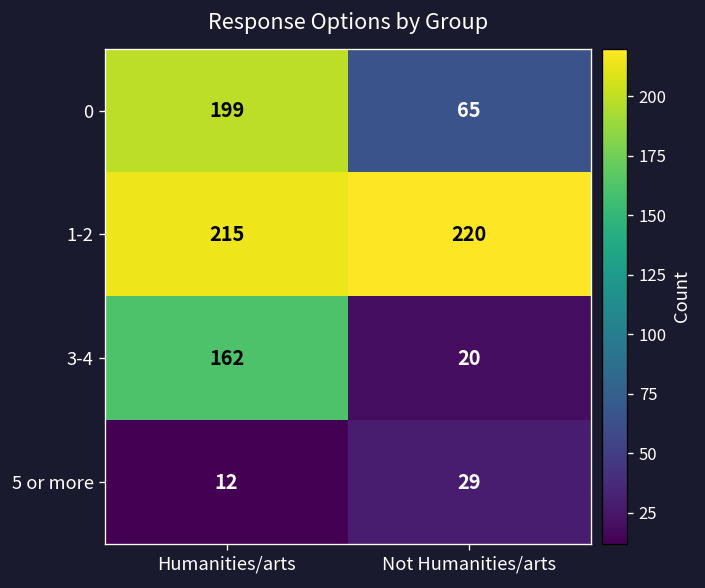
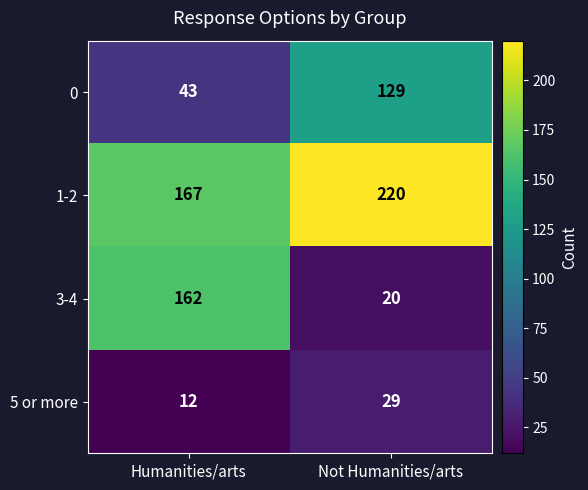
0, Humanities/arts: 199 -> 43
0, Not Humanities/arts: 65 -> 129
1-2, Humanities/arts: 215 -> 167
